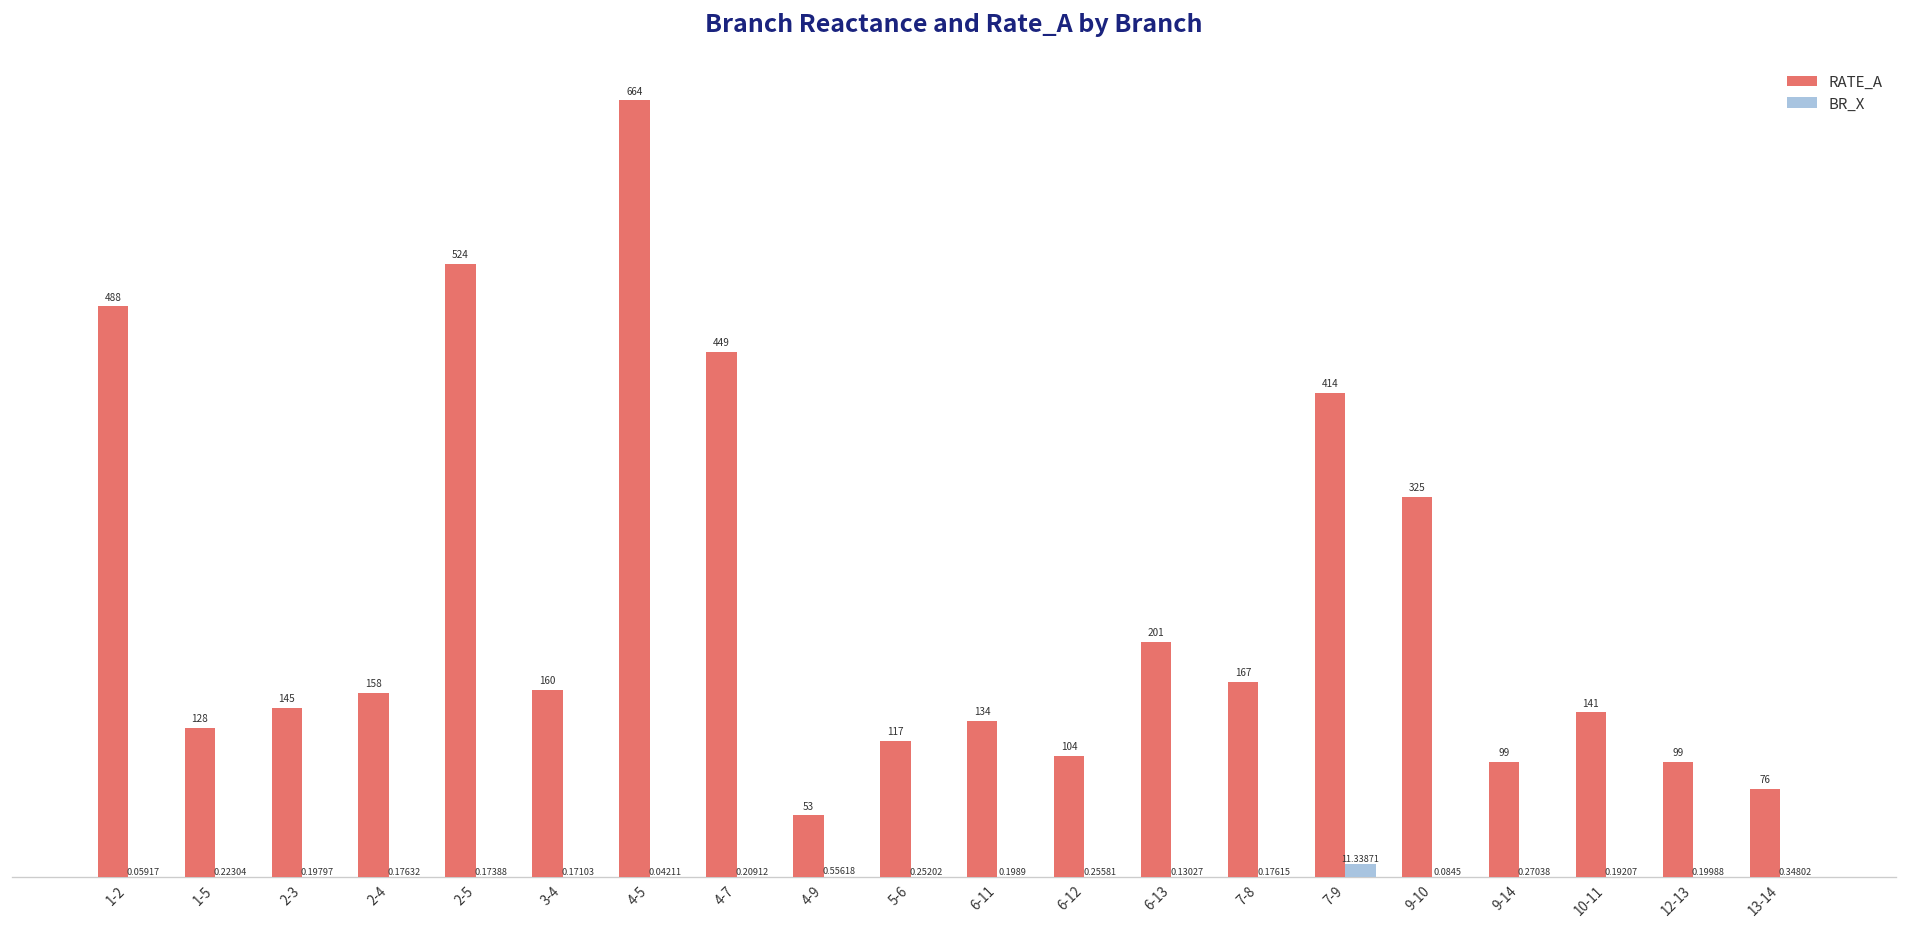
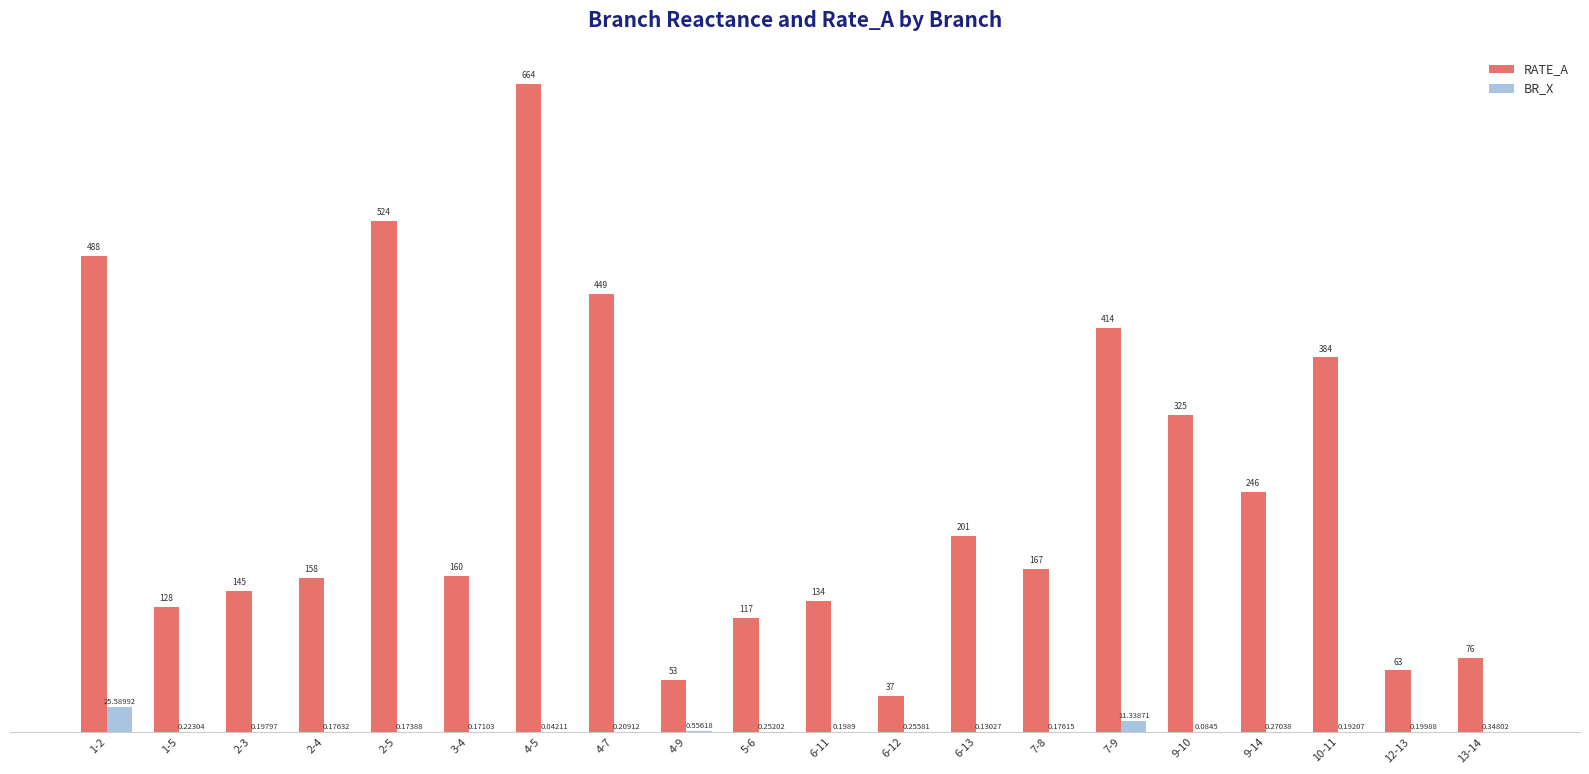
BR_X, 1-2: 0.05917 -> 25.58992
RATE_A, 6-12: 104 -> 37
RATE_A, 9-14: 99 -> 246
RATE_A, 10-11: 141 -> 384
RATE_A, 12-13: 99 -> 63
